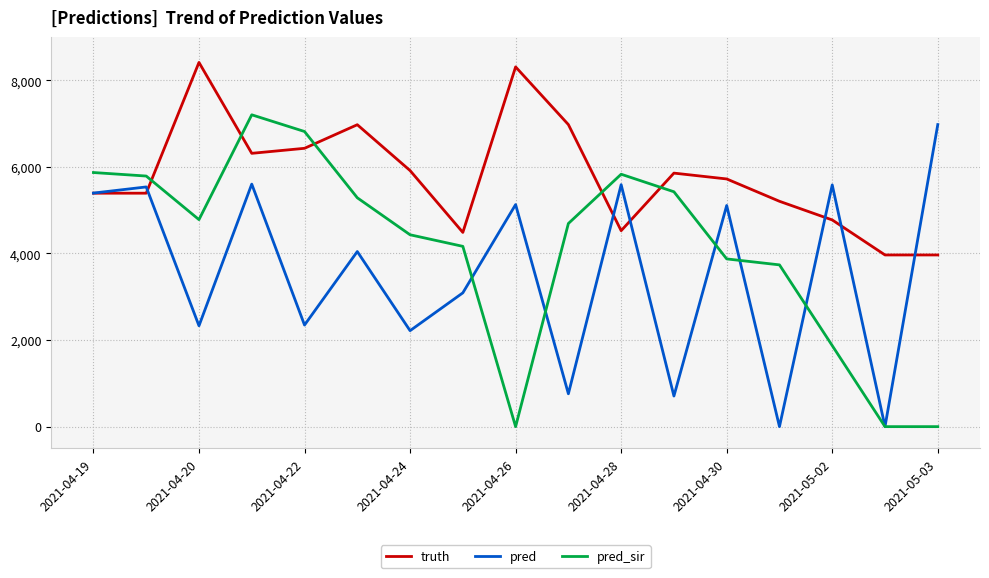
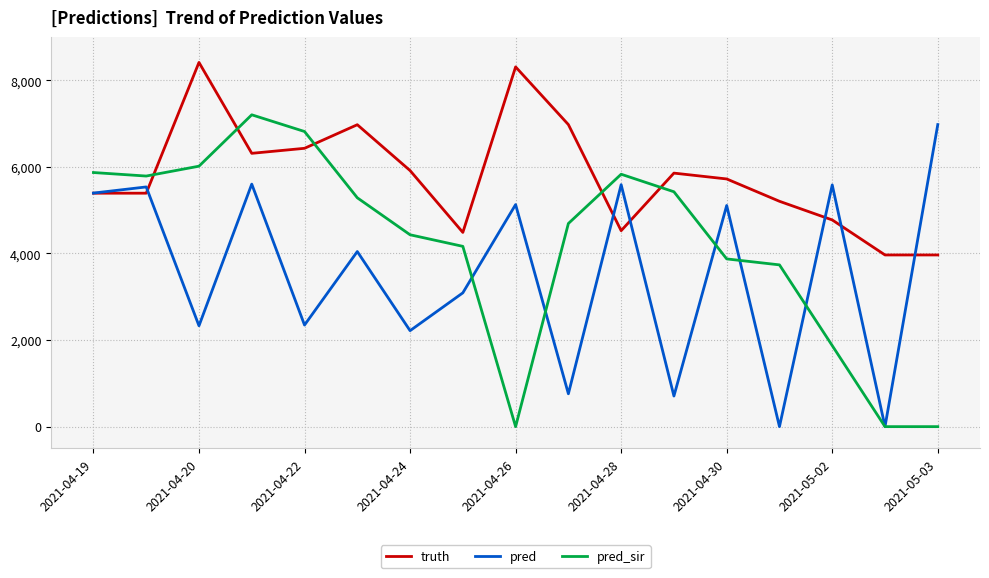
pred_sir, 2021-04-20: 4,800 -> 6,000
